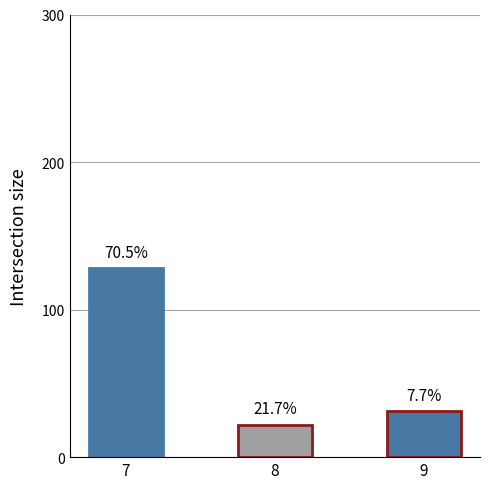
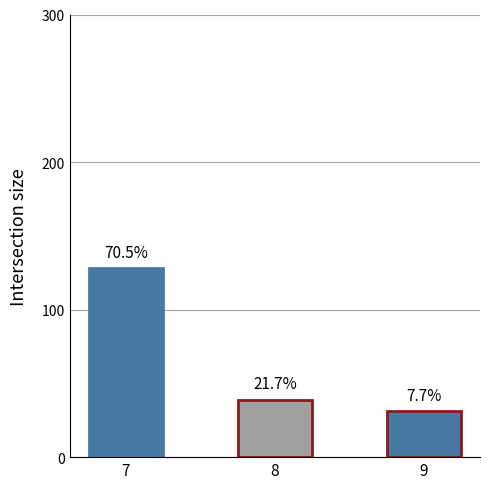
8: 22 -> 39
